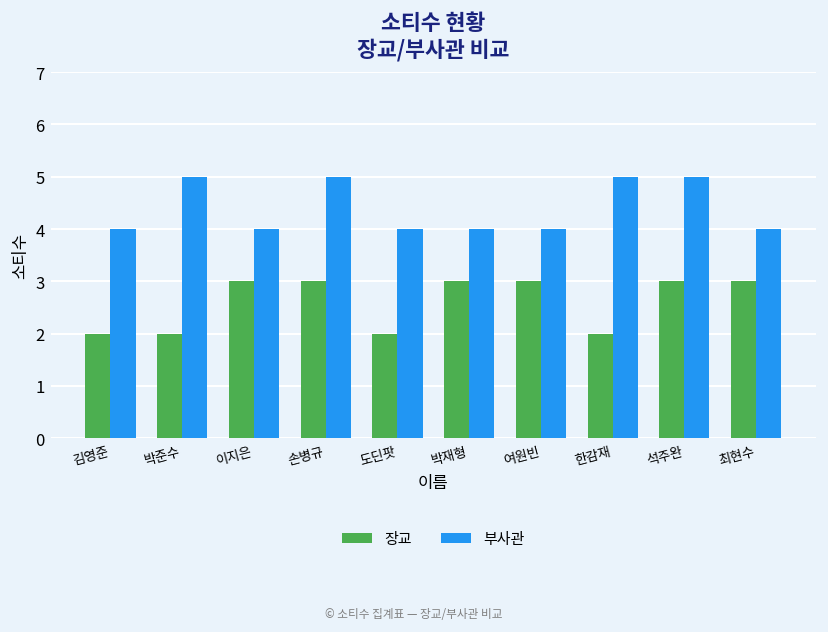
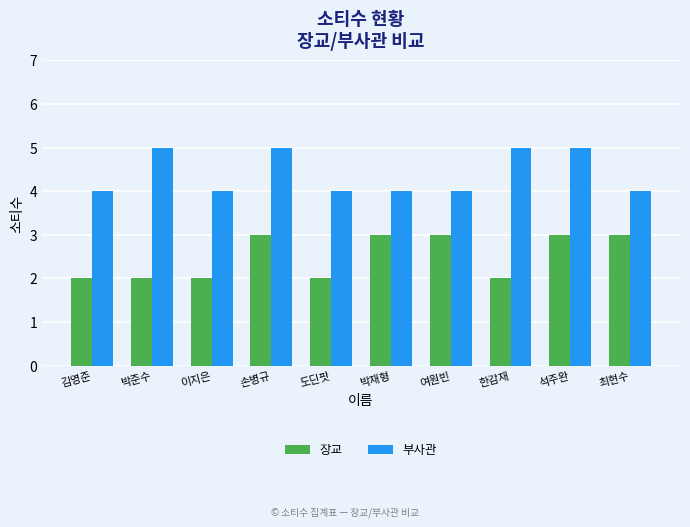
장교, 이지은: 3 -> 2
